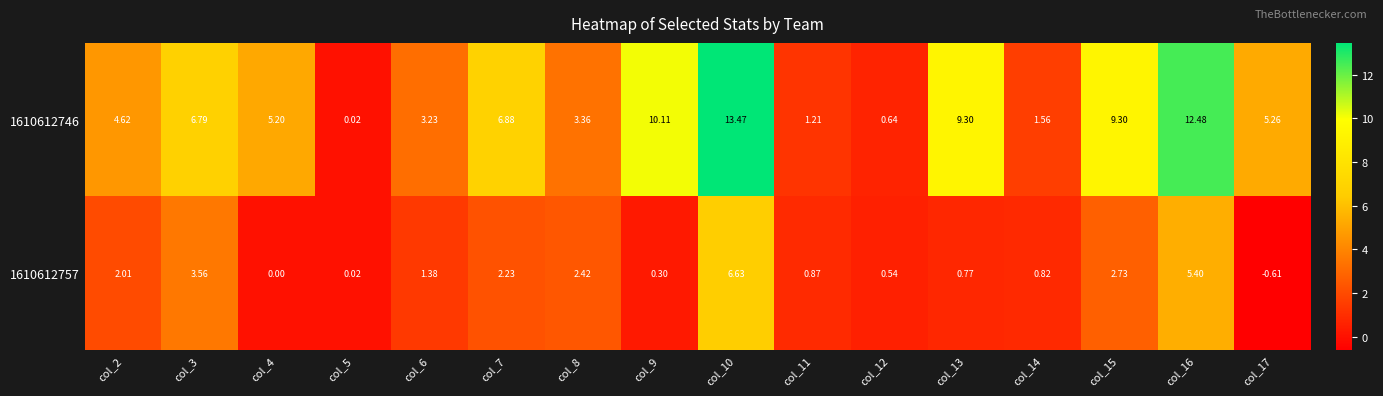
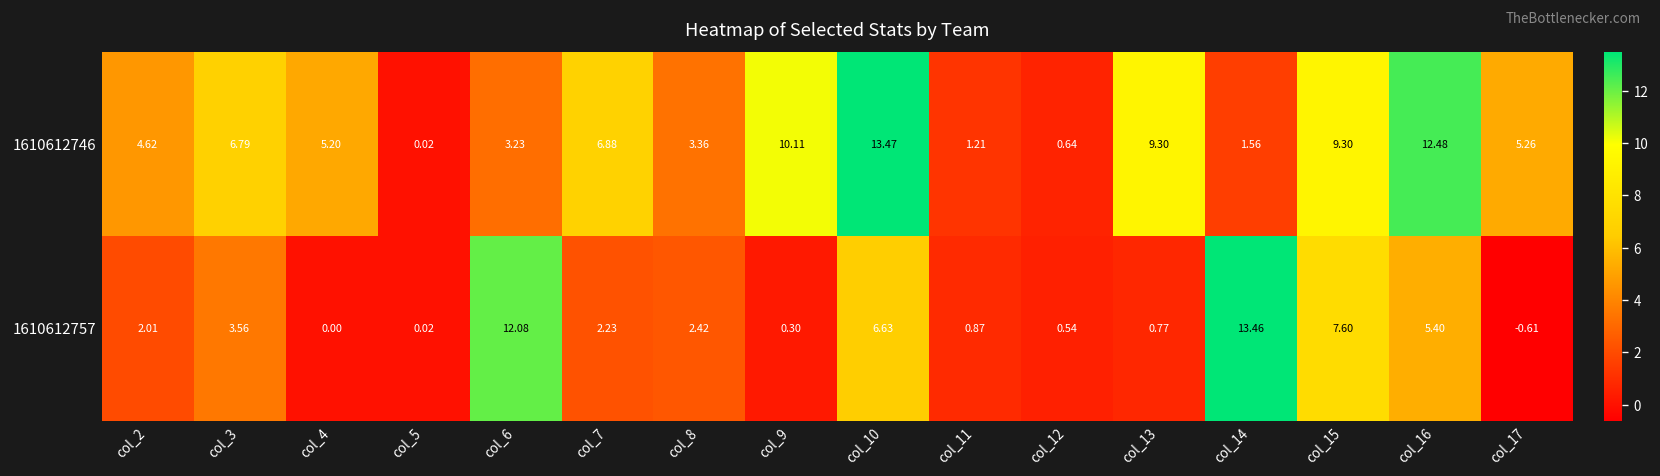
1610612757, col_6: 1.38 -> 12.08
1610612757, col_14: 0.82 -> 13.46
1610612757, col_15: 2.73 -> 7.60
